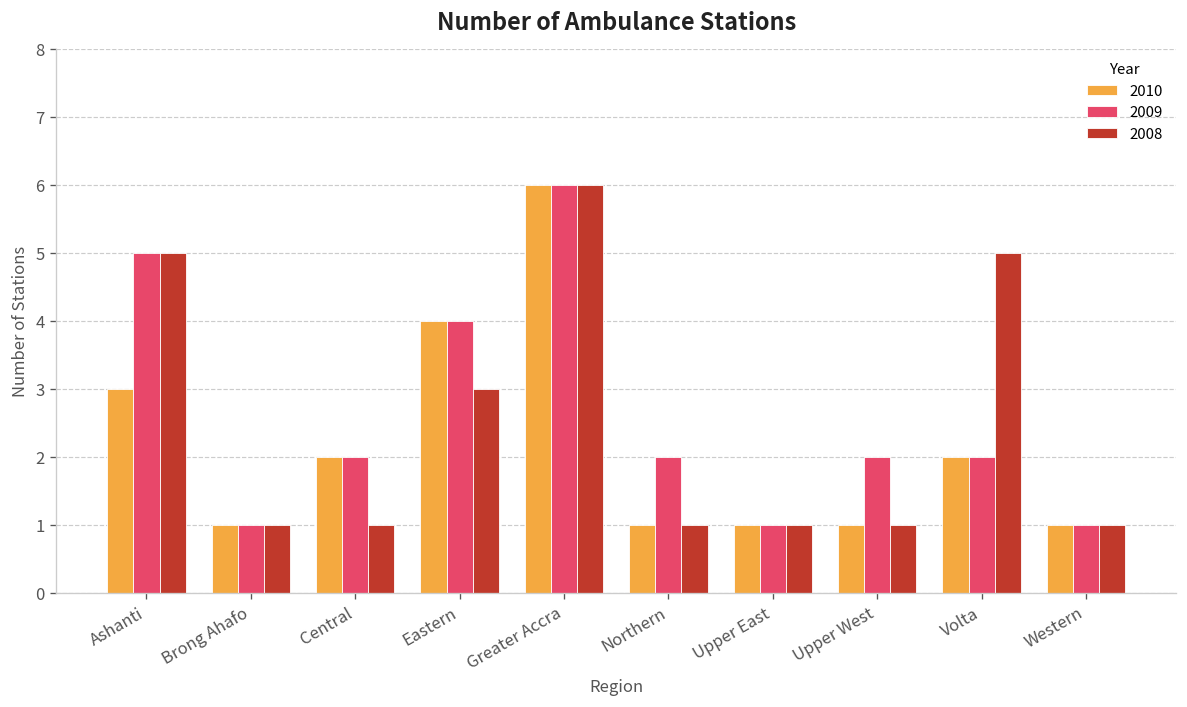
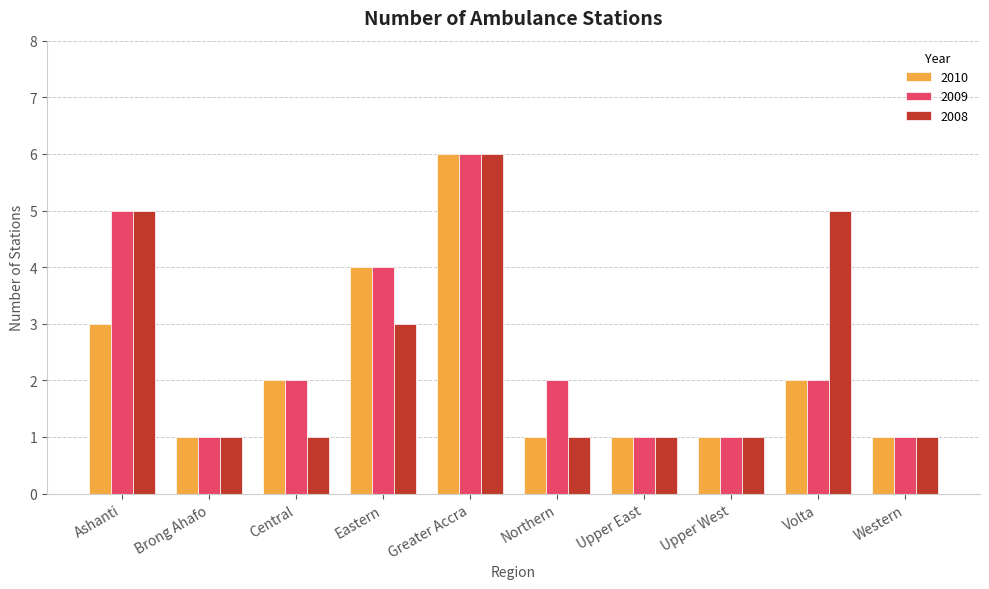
2009, Upper West: 2 -> 1
